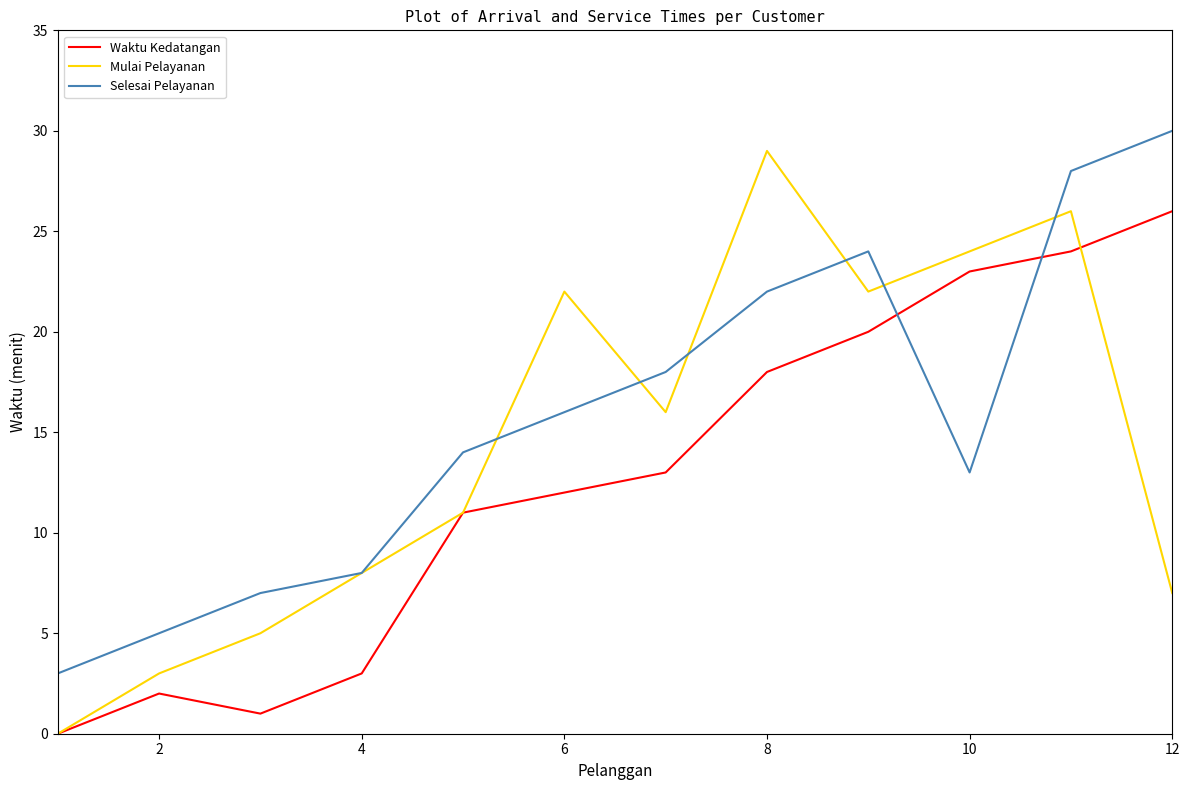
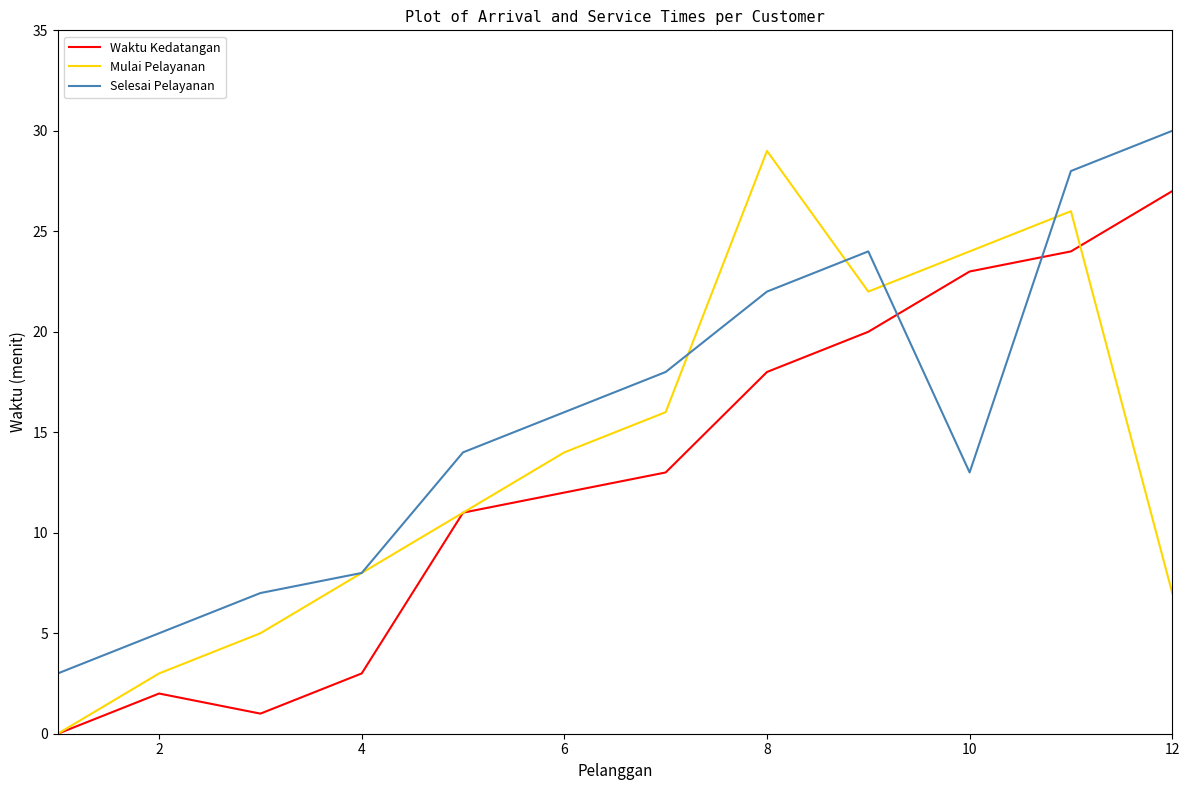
Mulai Pelayanan, 6: 22 -> 14
Waktu Kedatangan, 12: 26 -> 27
